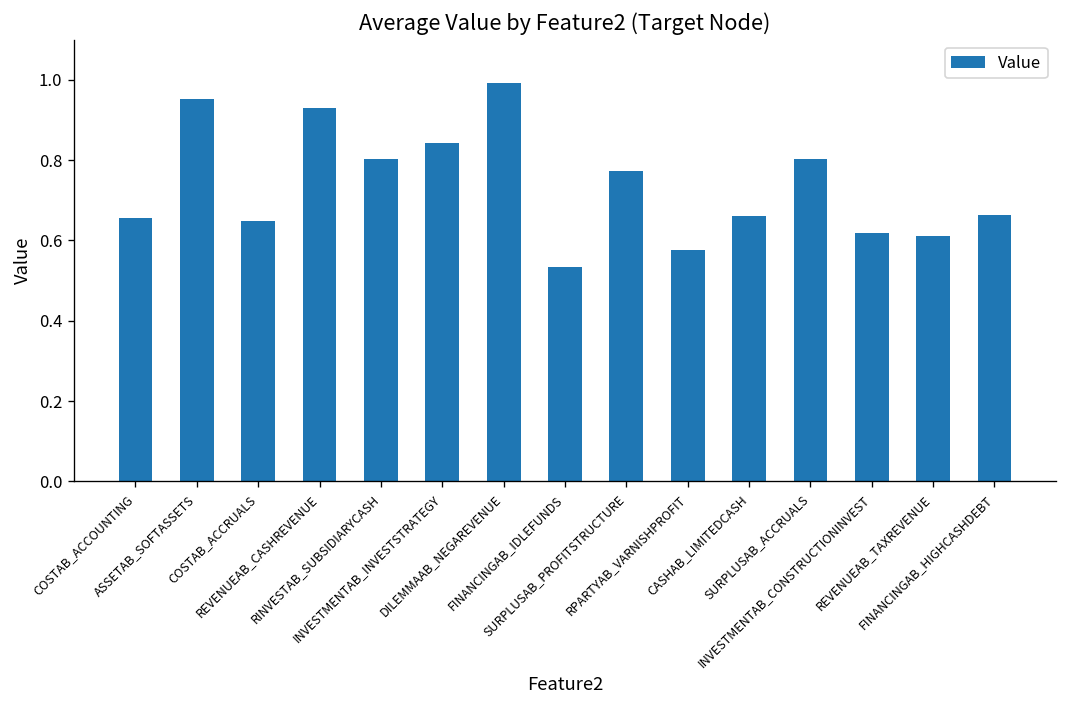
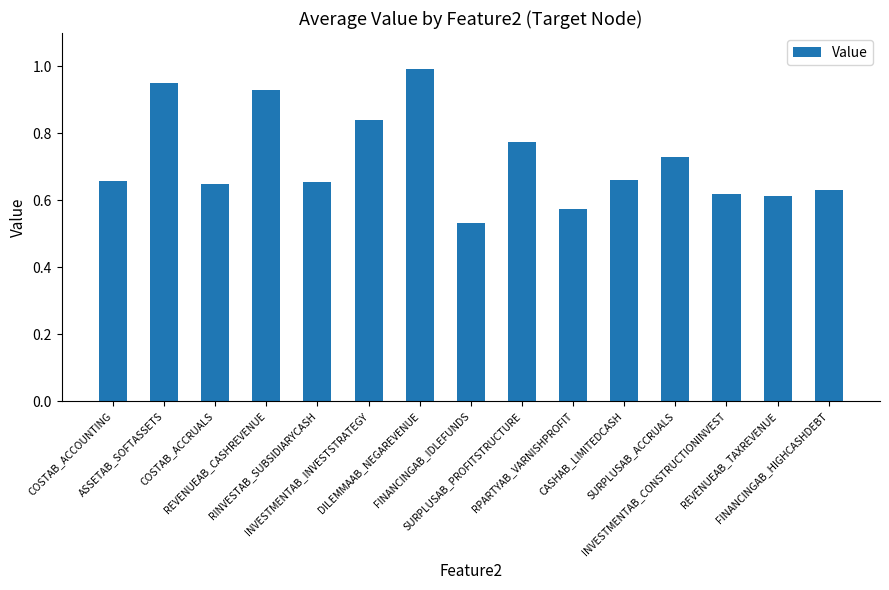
RINVESTAB_SUBSIDIARYCASH: 0.80 -> 0.65
SURPLUSAB_ACCRUALS: 0.80 -> 0.73
FINANCINGAB_HIGHCASHDEBT: 0.66 -> 0.63
